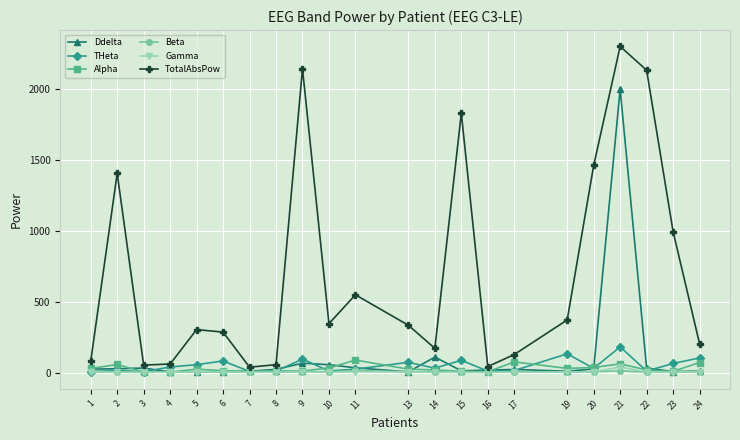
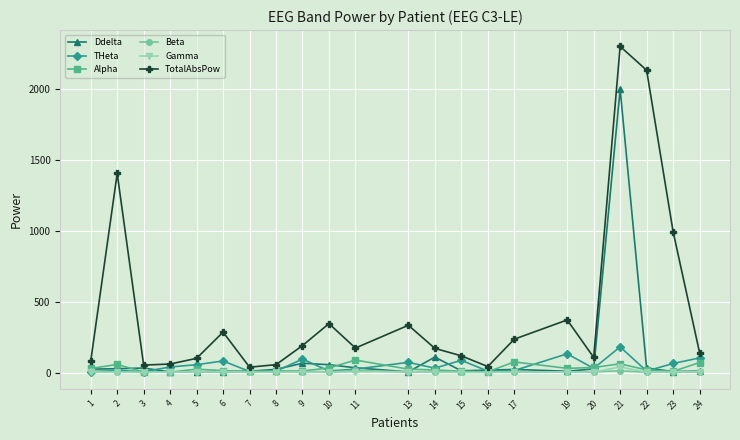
TotalAbsPow, 5: 300 -> 100
TotalAbsPow, 9: 2150 -> 190
TotalAbsPow, 11: 550 -> 170
TotalAbsPow, 15: 1830 -> 120
TotalAbsPow, 17: 130 -> 240
TotalAbsPow, 20: 1460 -> 110
TotalAbsPow, 24: 210 -> 140
